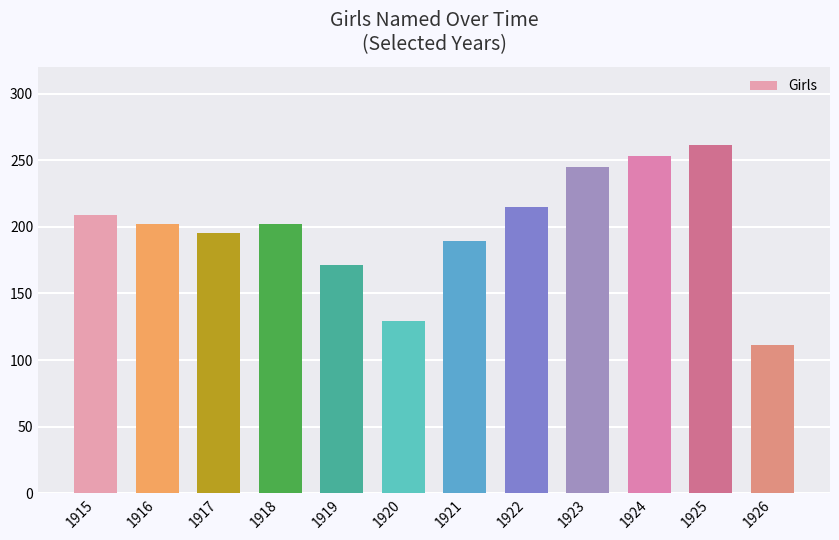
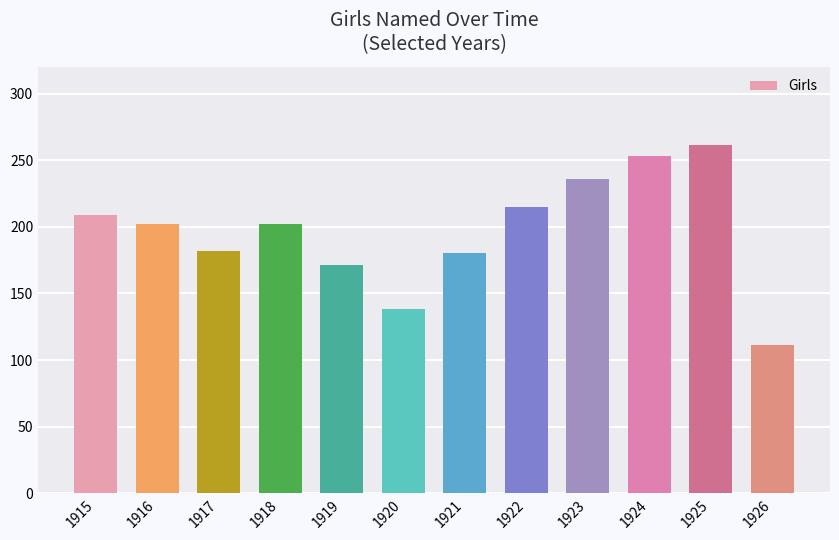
1917: 195 -> 182
1920: 129 -> 138
1921: 189 -> 180
1923: 245 -> 236
